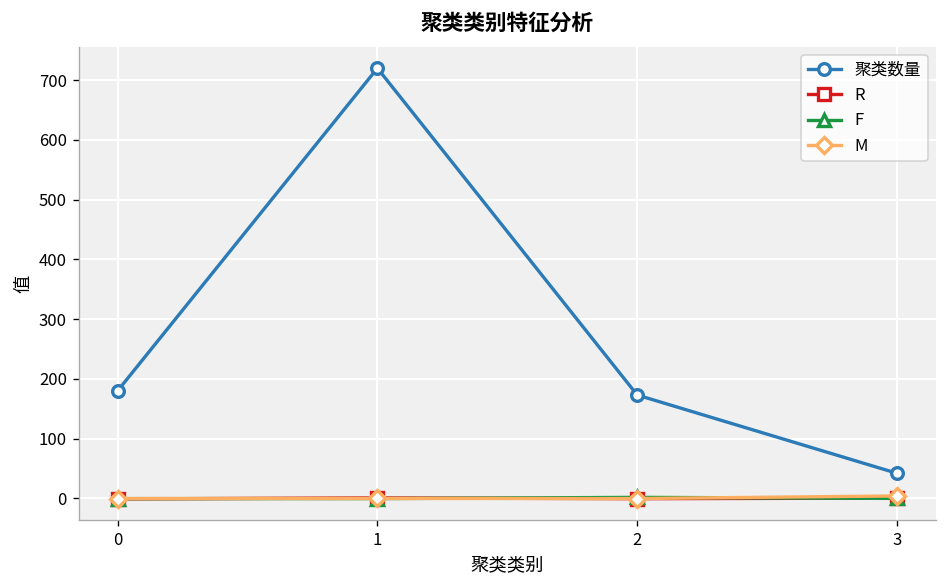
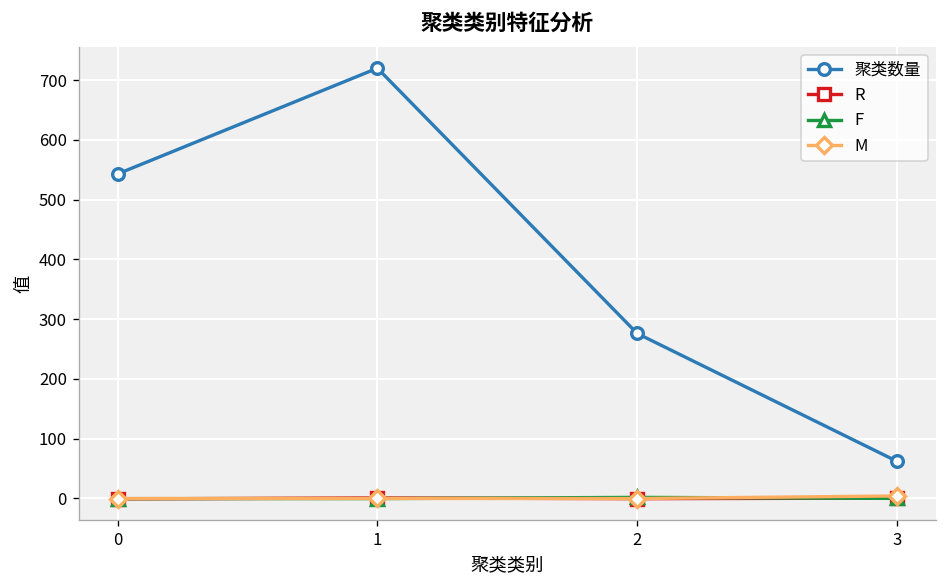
聚类数量, 0: 180 -> 540
聚类数量, 2: 170 -> 280
聚类数量, 3: 40 -> 60
